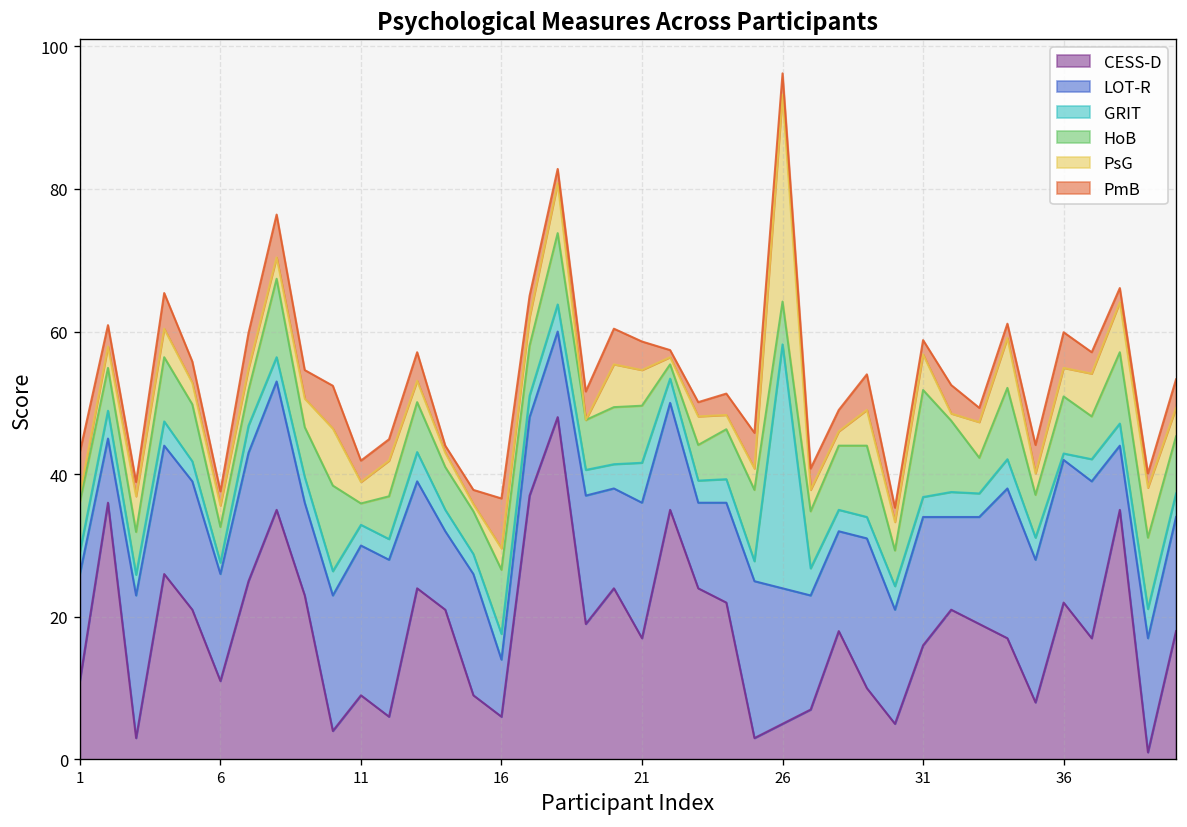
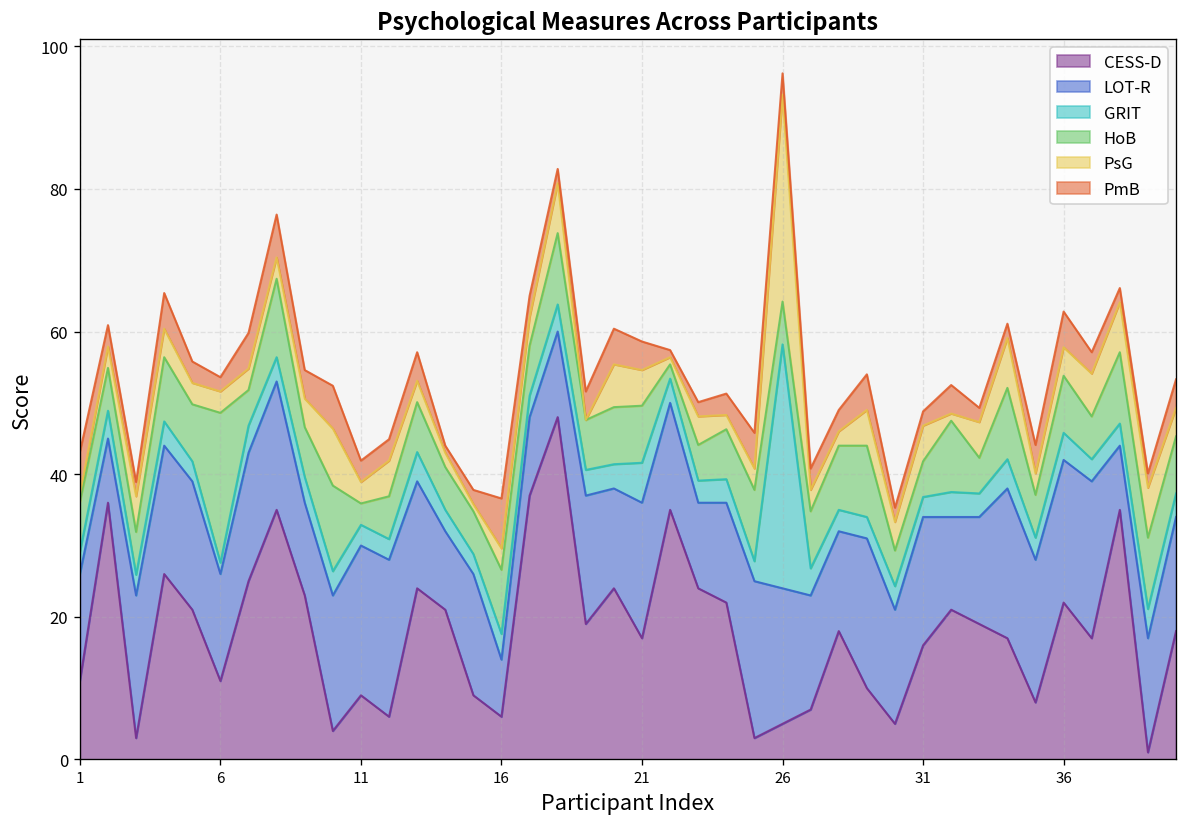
HoB, 6: 5 -> 21
HoB, 31: 15 -> 5
GRIT, 36: 1 -> 4
